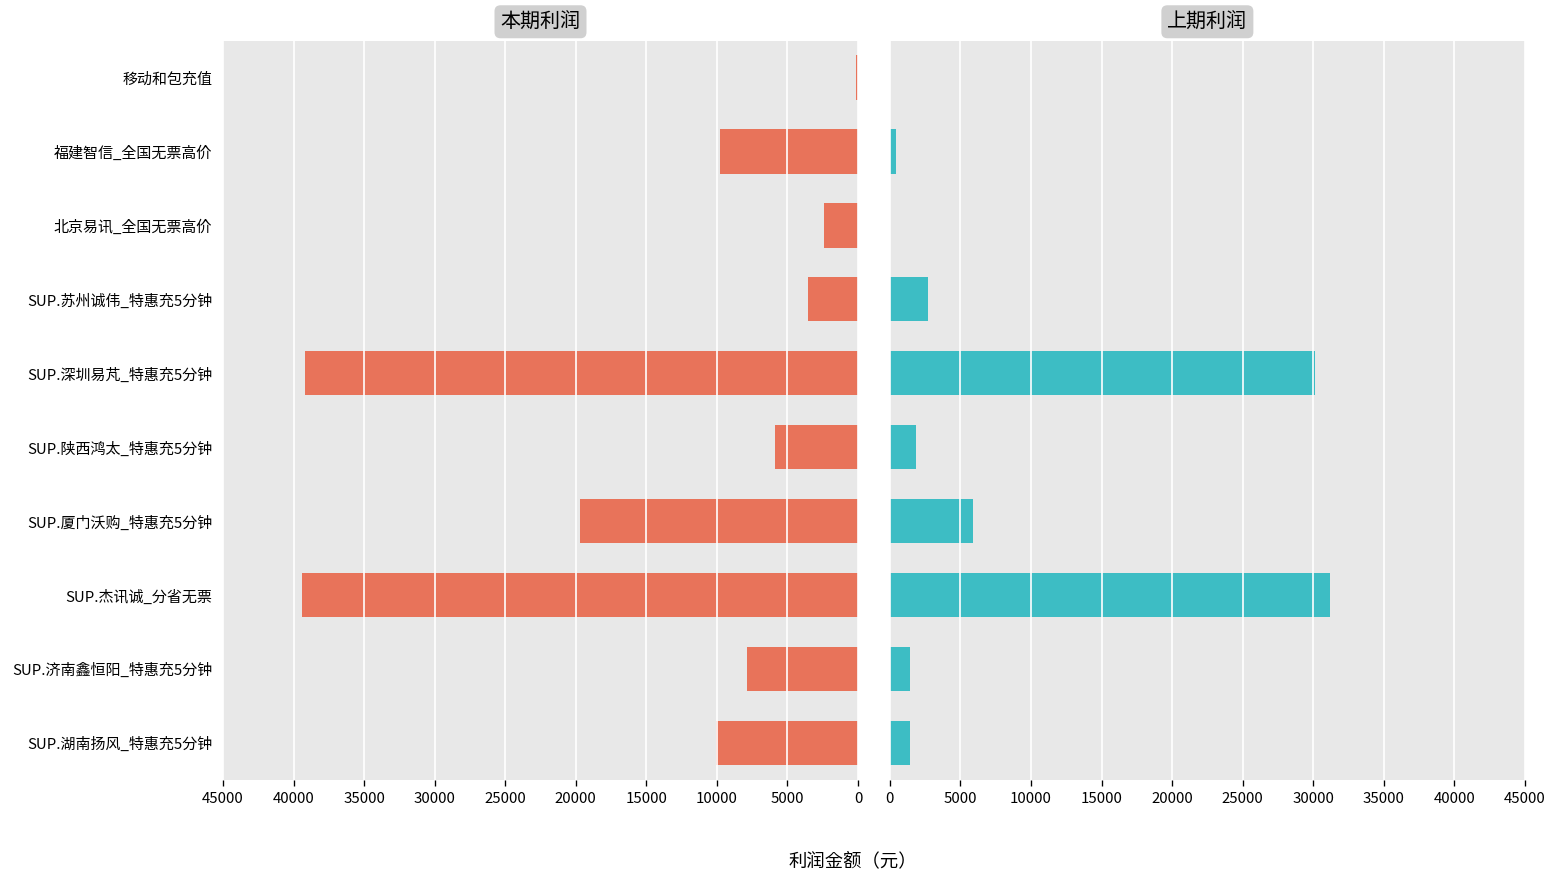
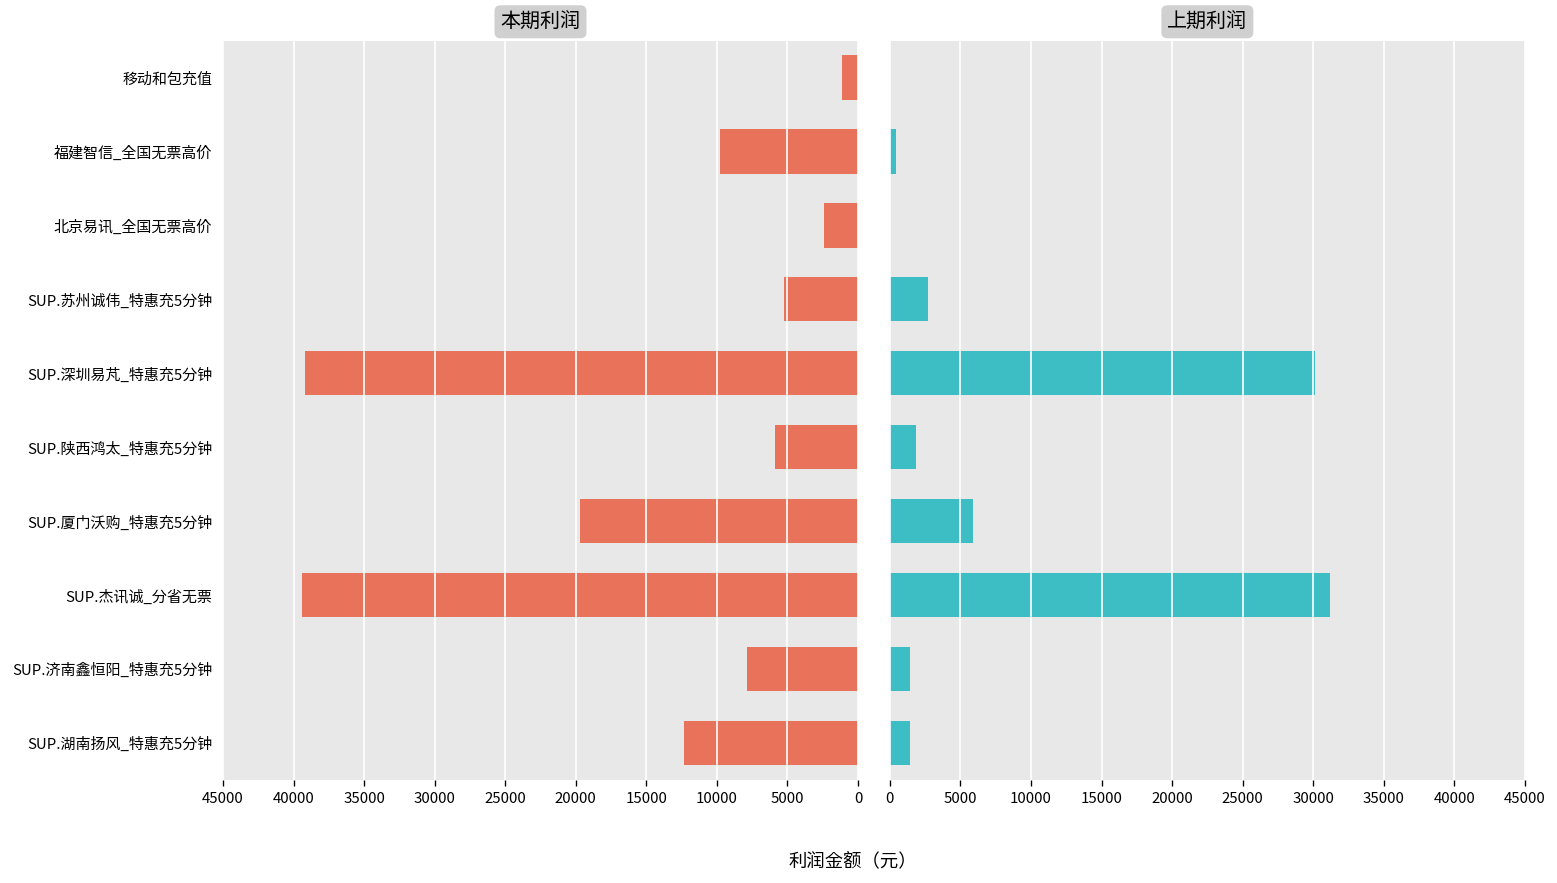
本期利润, 移动和包充值: 100 -> 1200
本期利润, SUP.苏州诚伟_特惠充5分钟: 3500 -> 5200
本期利润, SUP.湖南扬风_特惠充5分钟: 10100 -> 12400
